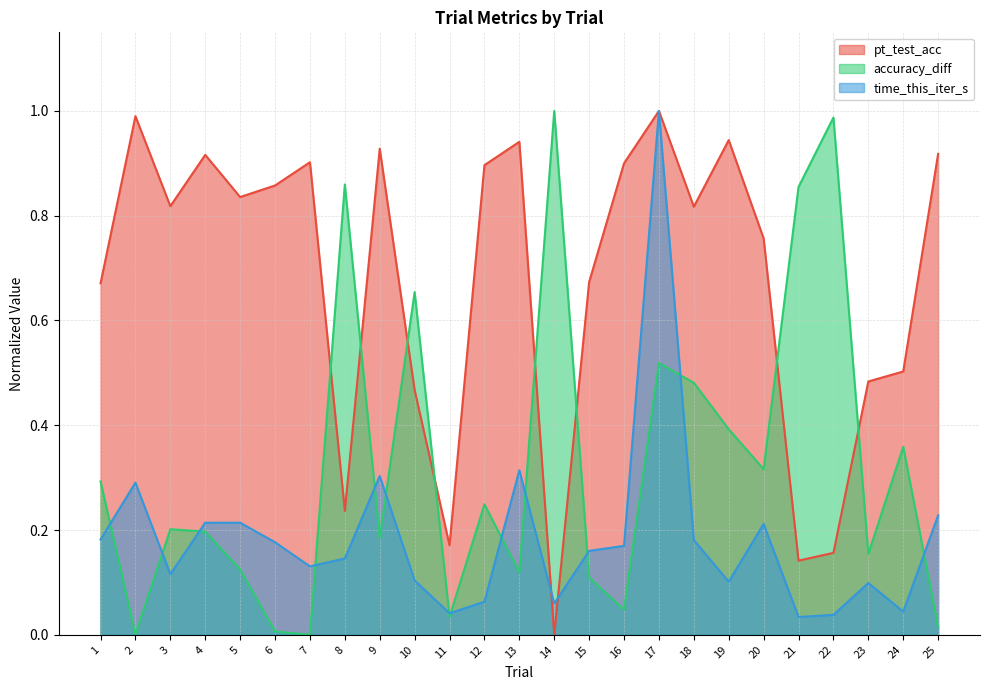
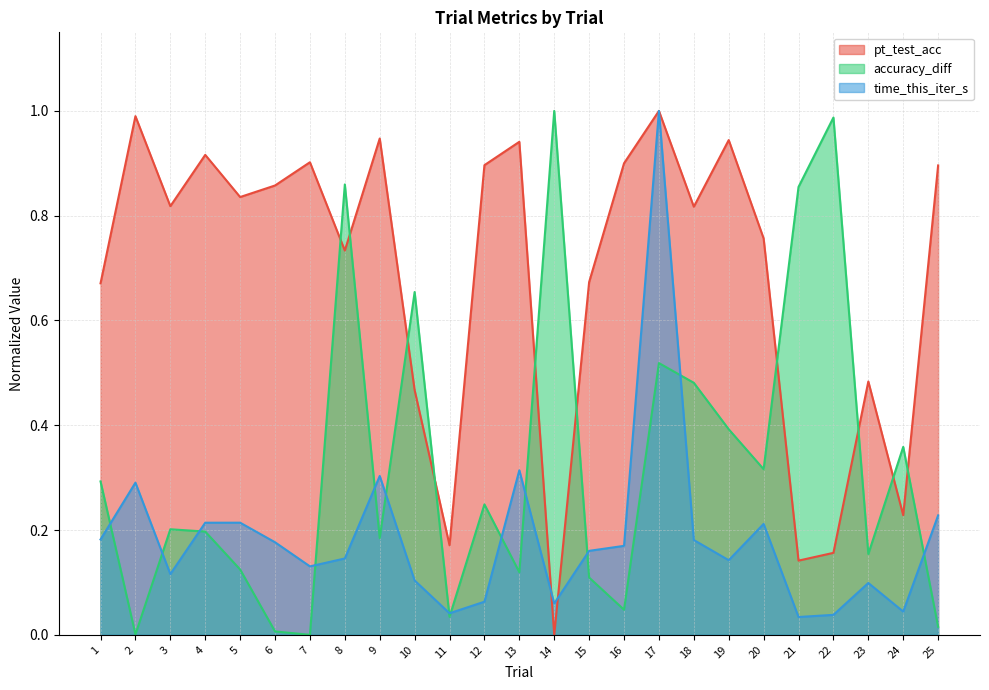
pt_test_acc, 8: 0.24 -> 0.73
pt_test_acc, 9: 0.93 -> 0.95
time_this_iter_s, 19: 0.10 -> 0.14
pt_test_acc, 24: 0.50 -> 0.23
pt_test_acc, 25: 0.92 -> 0.90
